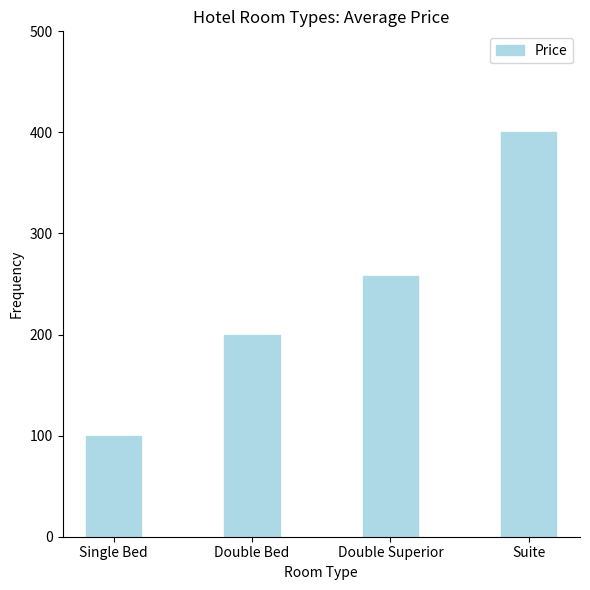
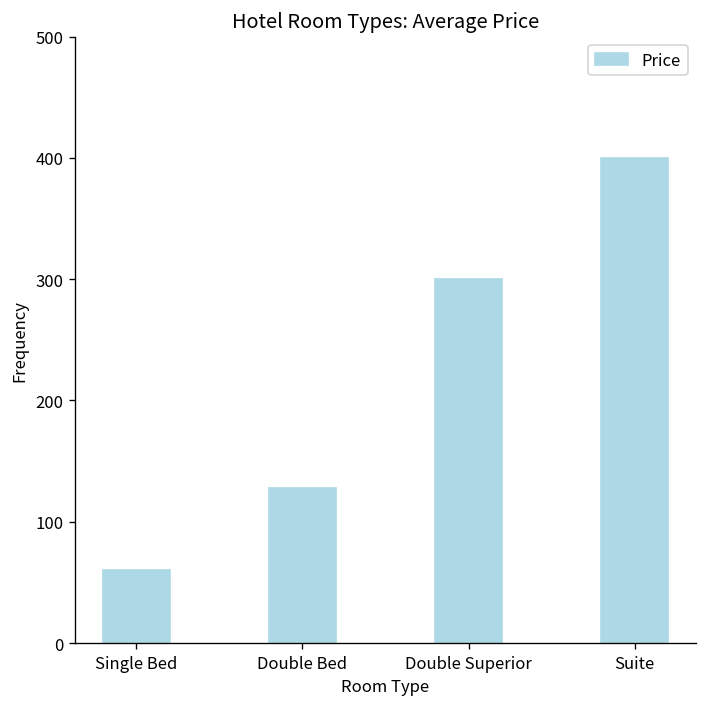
Single Bed: 100 -> 60
Double Bed: 200 -> 128
Double Superior: 258 -> 300
